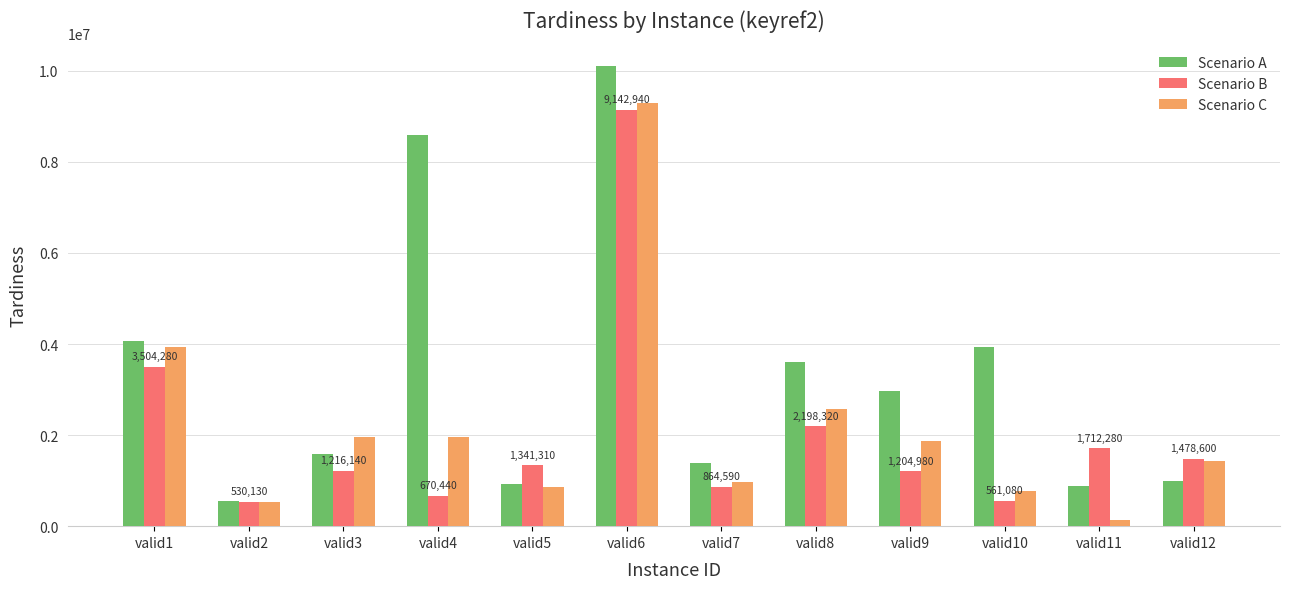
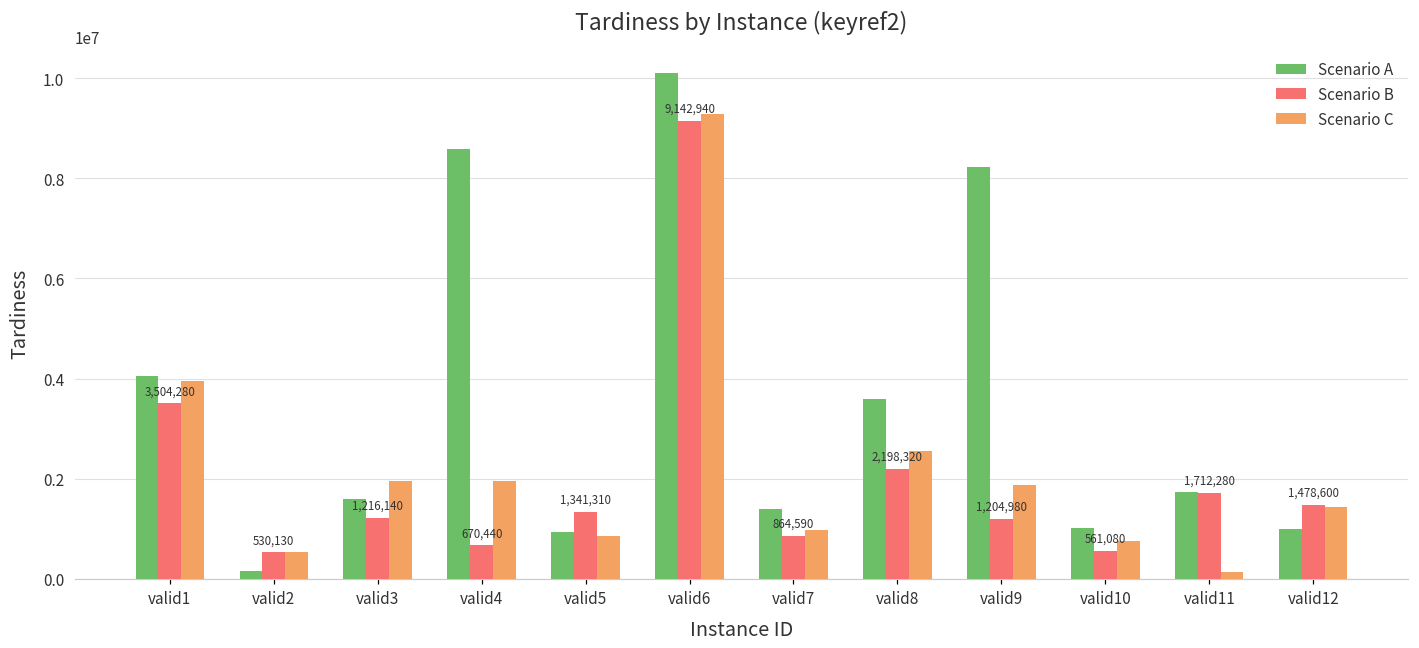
Scenario A, valid2: 600000 -> 200000
Scenario A, valid9: 3000000 -> 8200000
Scenario A, valid10: 3900000 -> 1000000
Scenario A, valid11: 900000 -> 1700000
